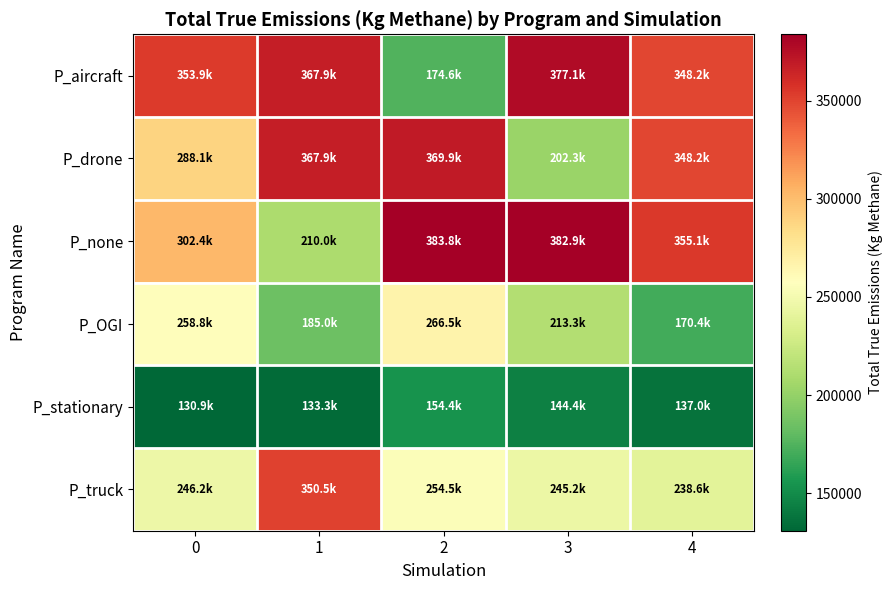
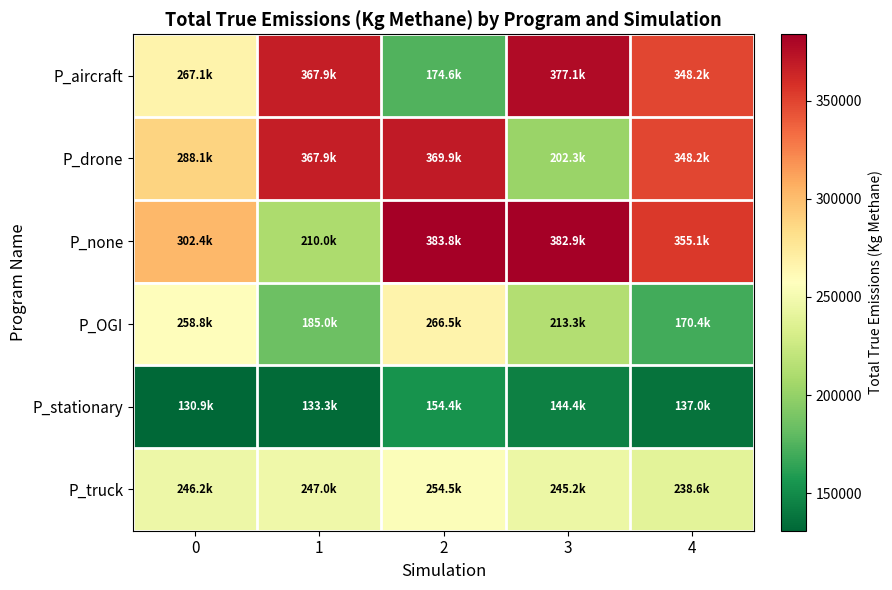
P_aircraft, 0: 353.9k -> 267.1k
P_truck, 1: 350.5k -> 247.0k
